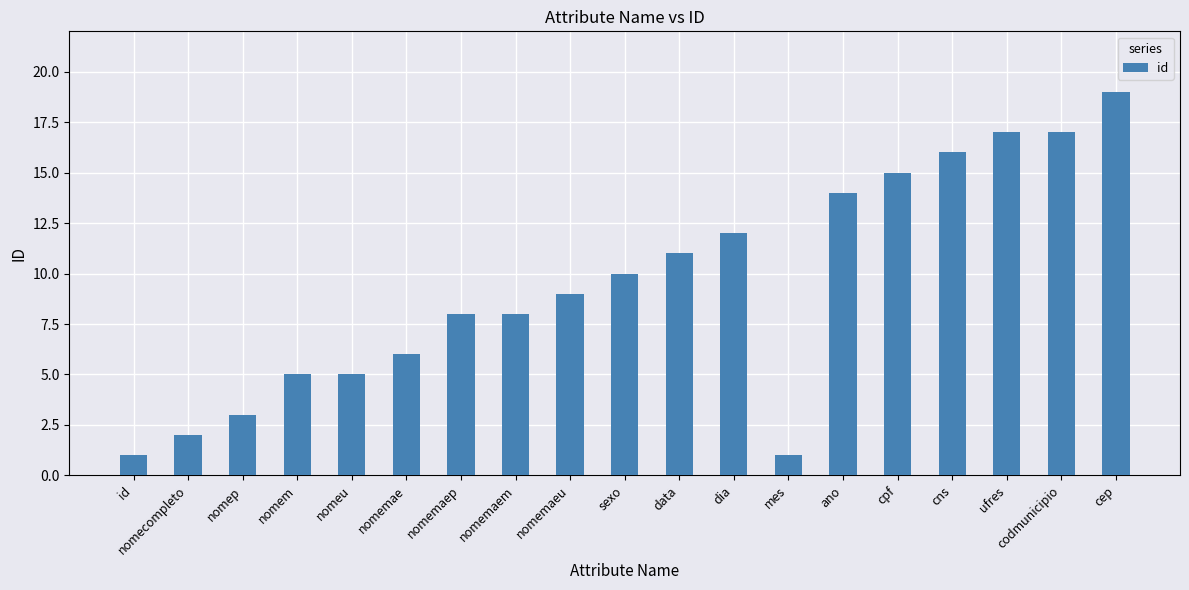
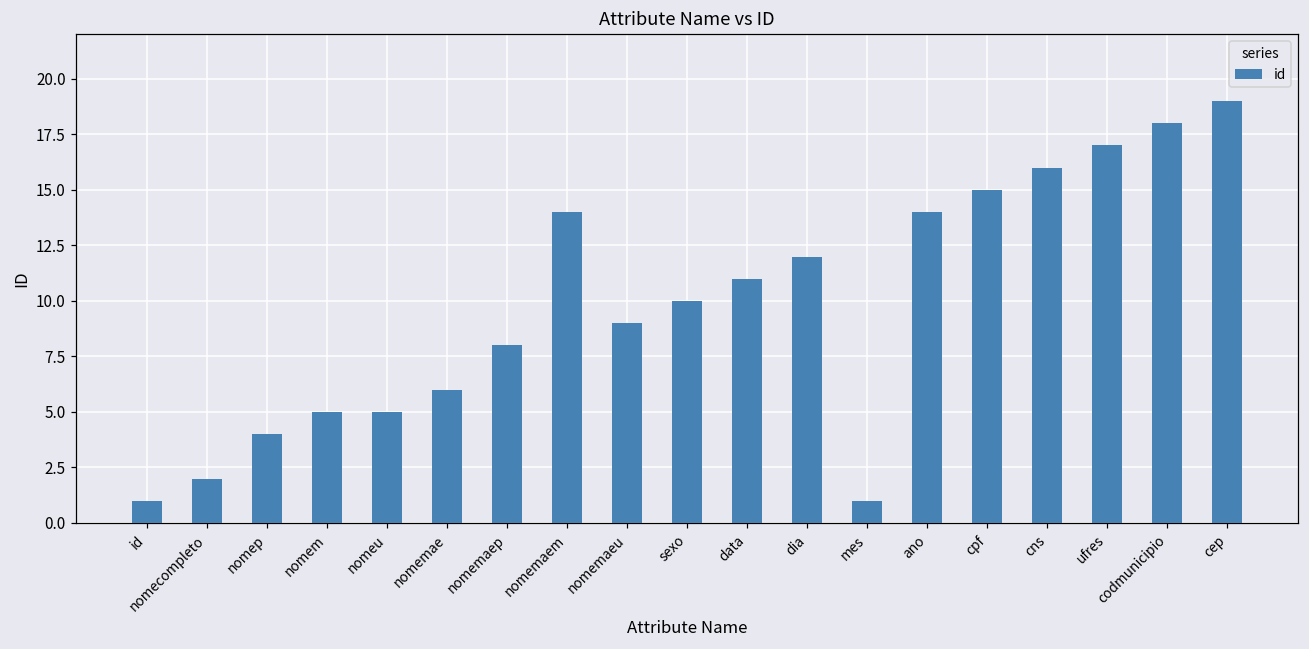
nomep: 3 -> 4
nomemaem: 8 -> 14
codmunicipio: 17 -> 18
